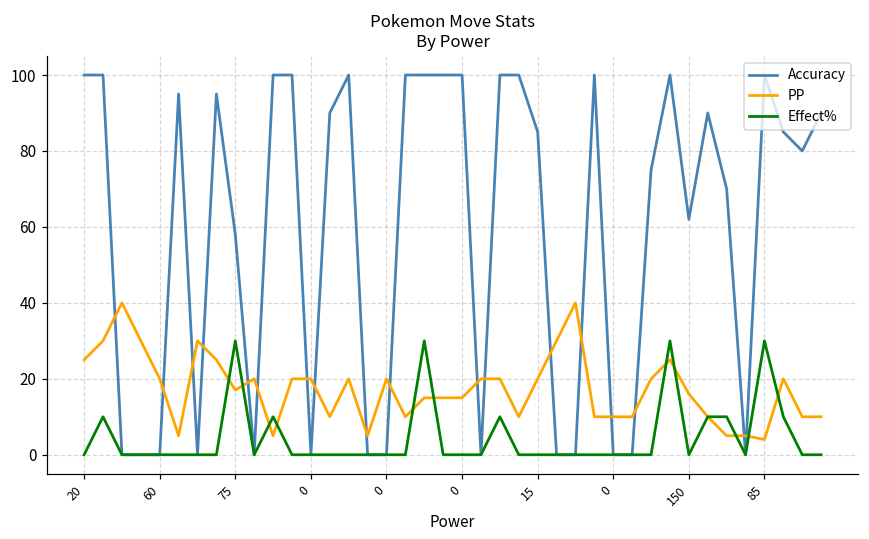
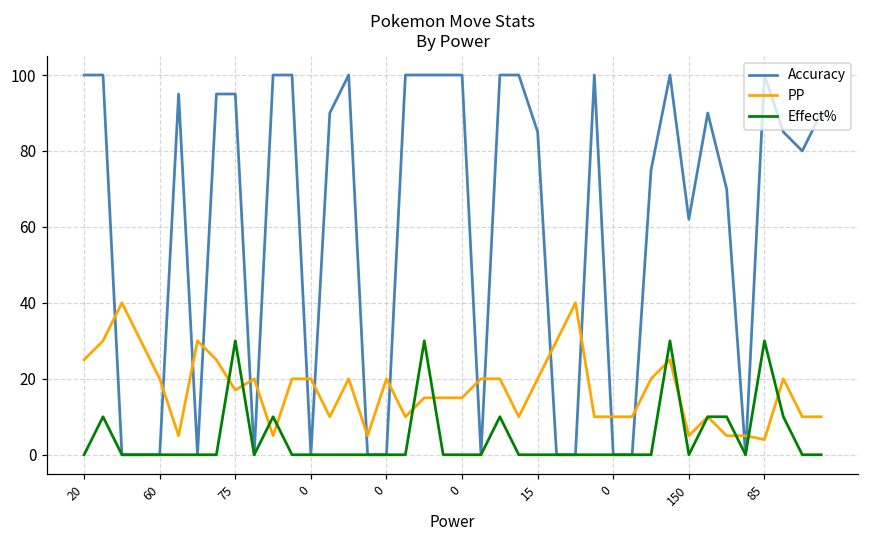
Accuracy, 75: 58 -> 95
PP, 150: 16 -> 5
